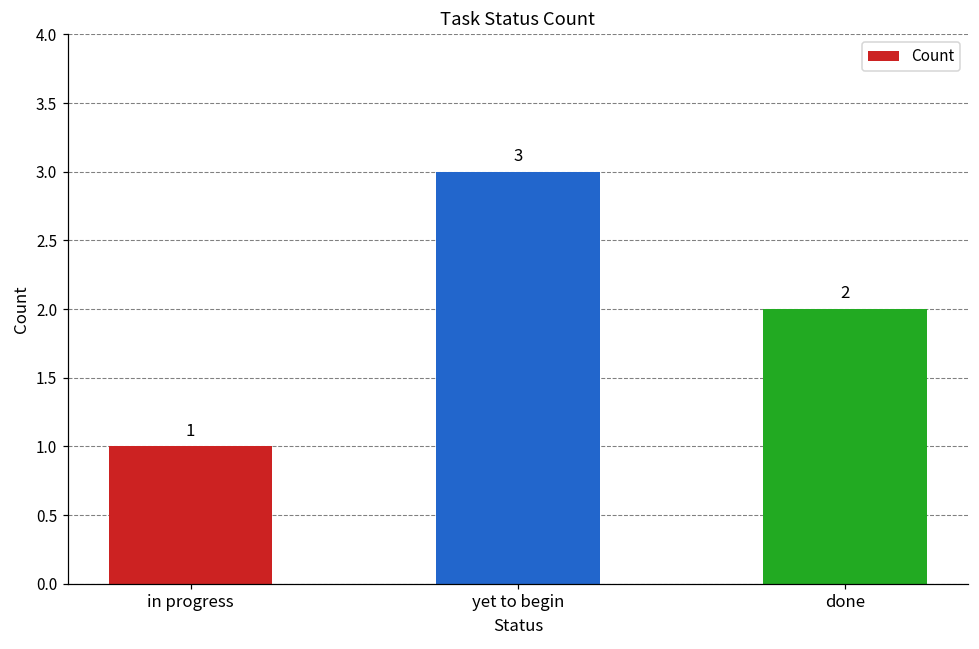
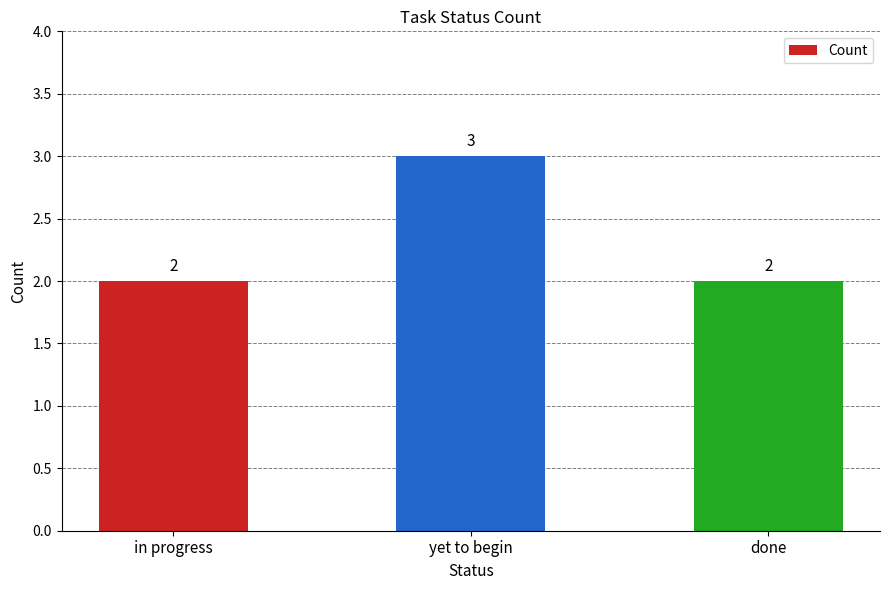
in progress: 1 -> 2
